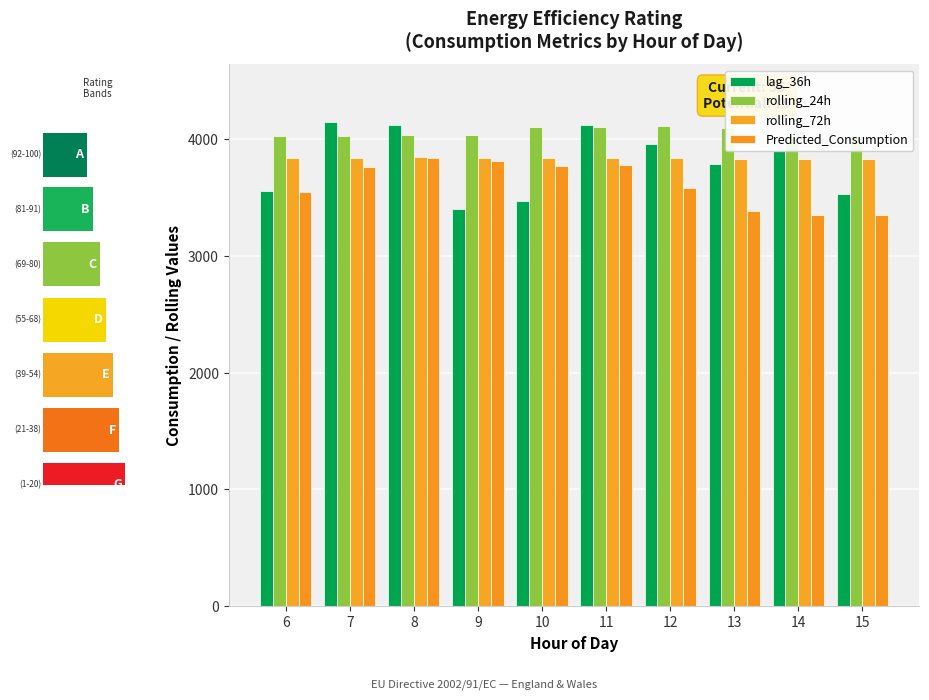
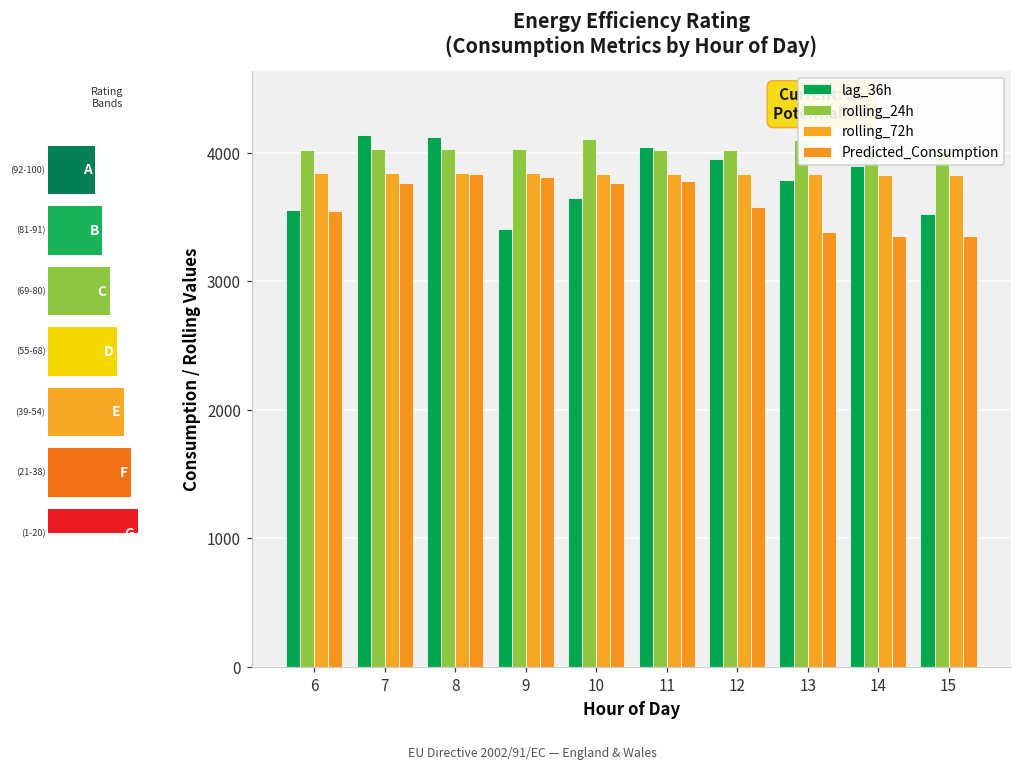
Energy Efficiency Rating (Consumption Metrics by Hour of Day), lag_36h, 10: 3470 -> 3650
Energy Efficiency Rating (Consumption Metrics by Hour of Day), lag_36h, 11: 4120 -> 4050
Energy Efficiency Rating (Consumption Metrics by Hour of Day), rolling_24h, 11: 4100 -> 4030
Energy Efficiency Rating (Consumption Metrics by Hour of Day), rolling_24h, 12: 4110 -> 4030
